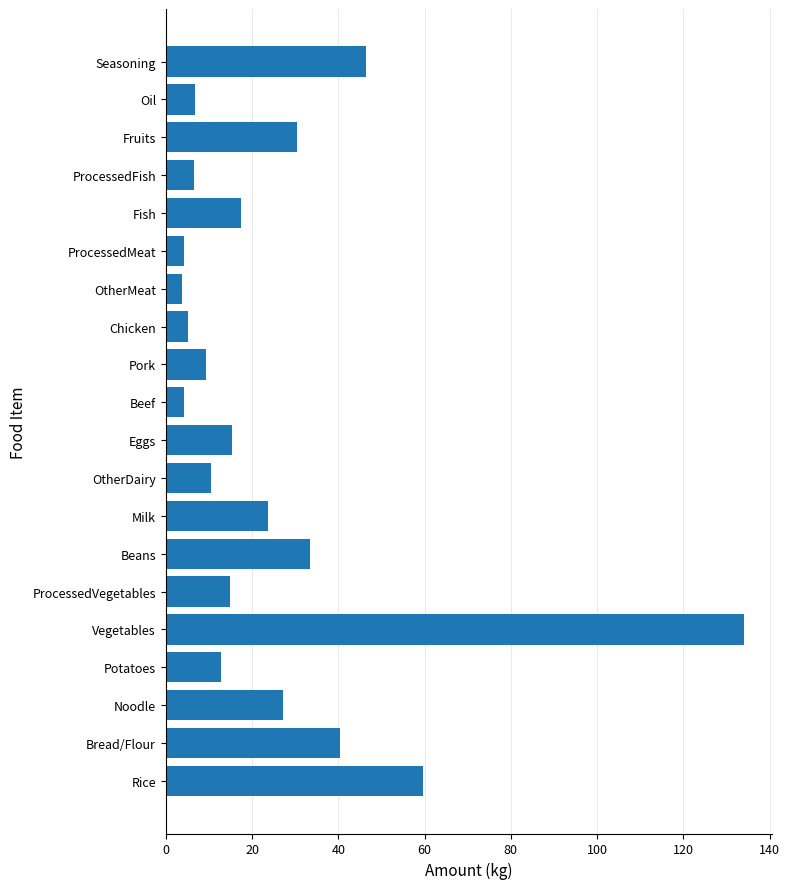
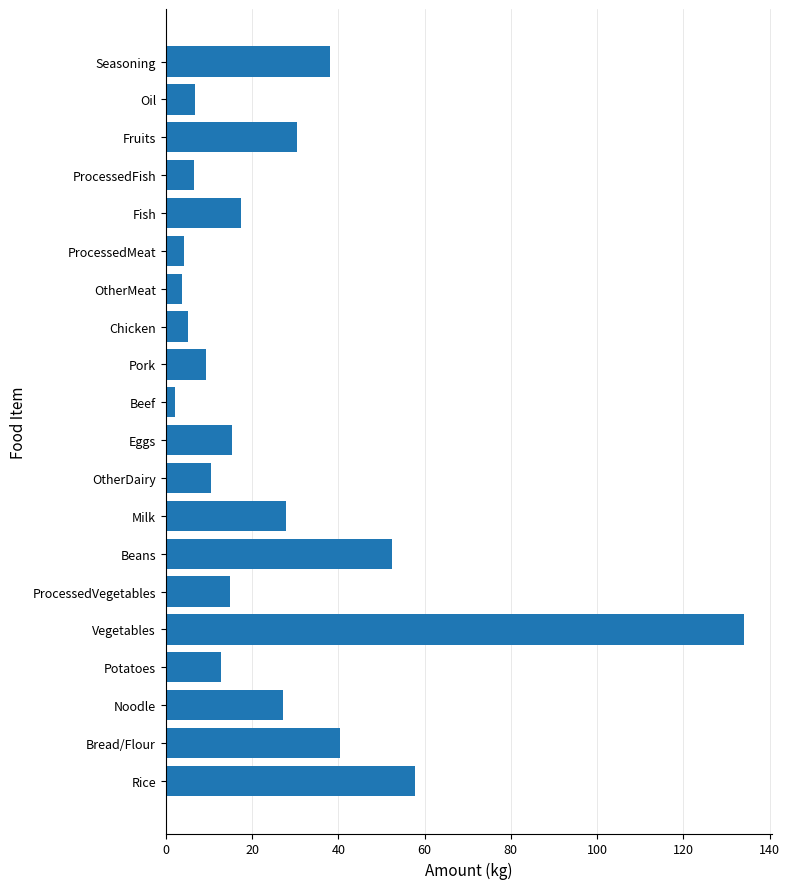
Seasoning: 46 -> 38
Beef: 4 -> 2
Milk: 24 -> 28
Beans: 33 -> 53
Rice: 60 -> 58
